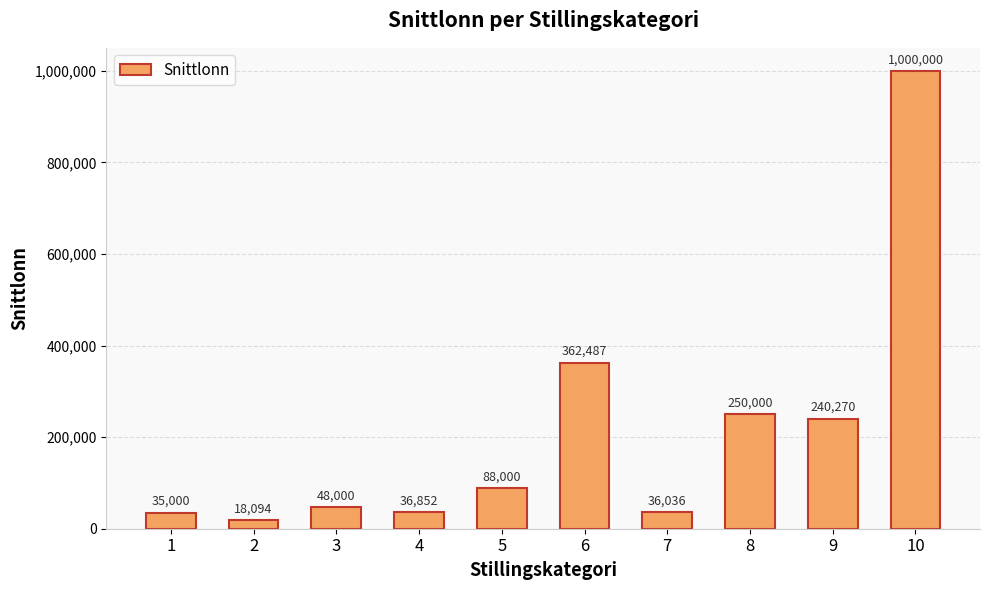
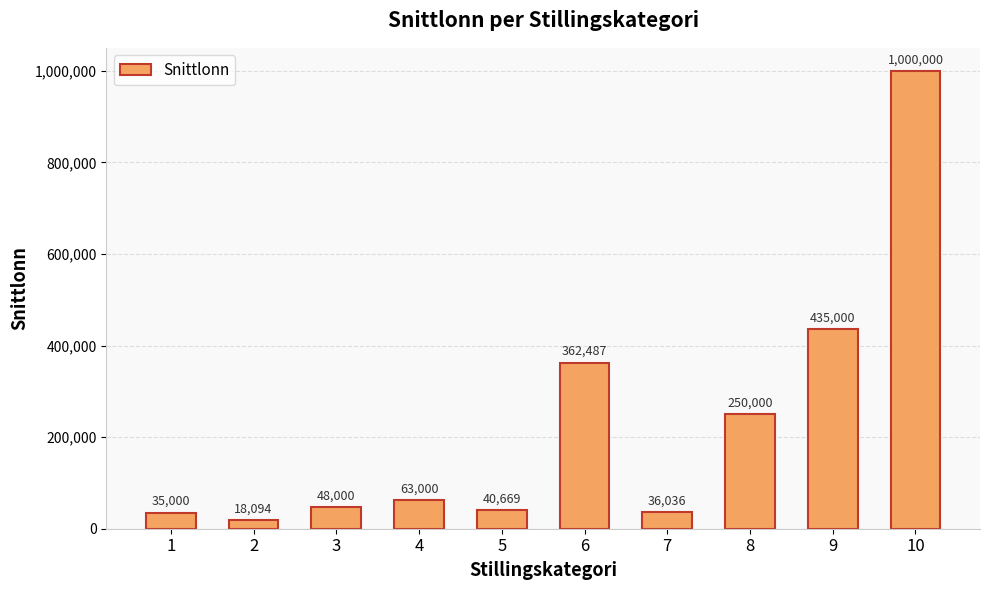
4: 36,852 -> 63,000
5: 88,000 -> 40,669
9: 240,270 -> 435,000
